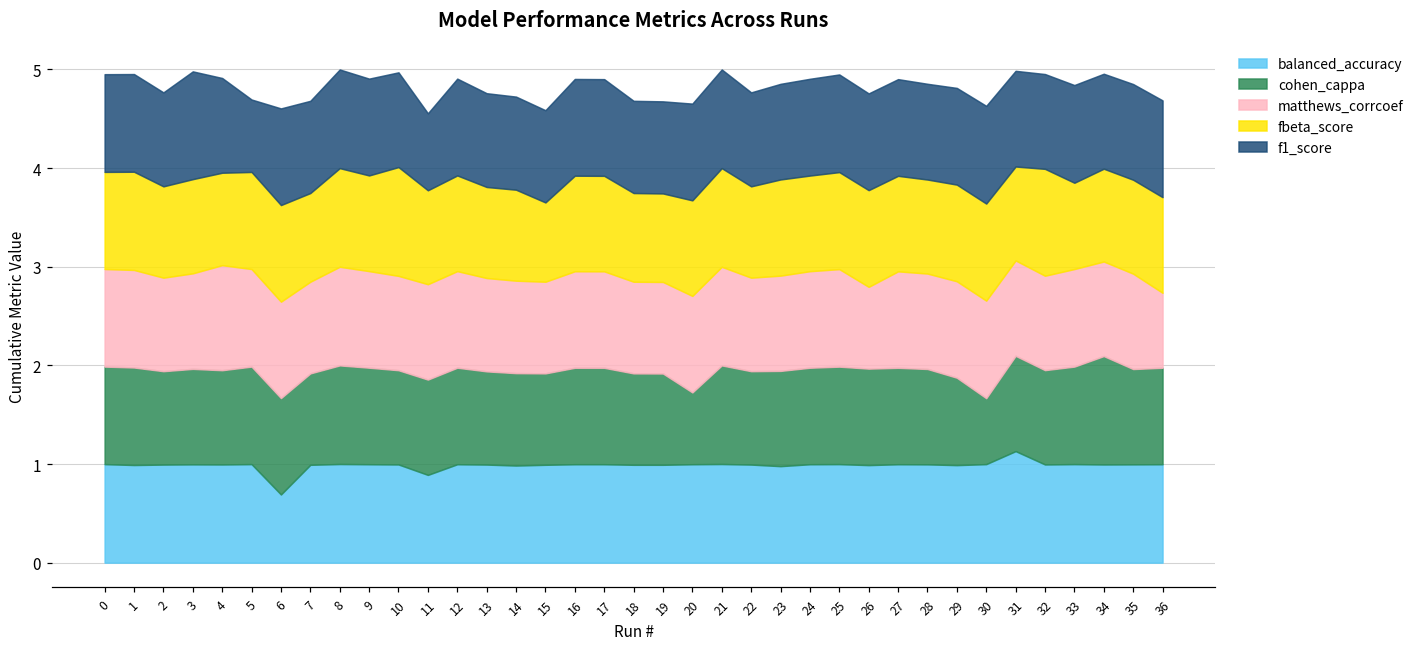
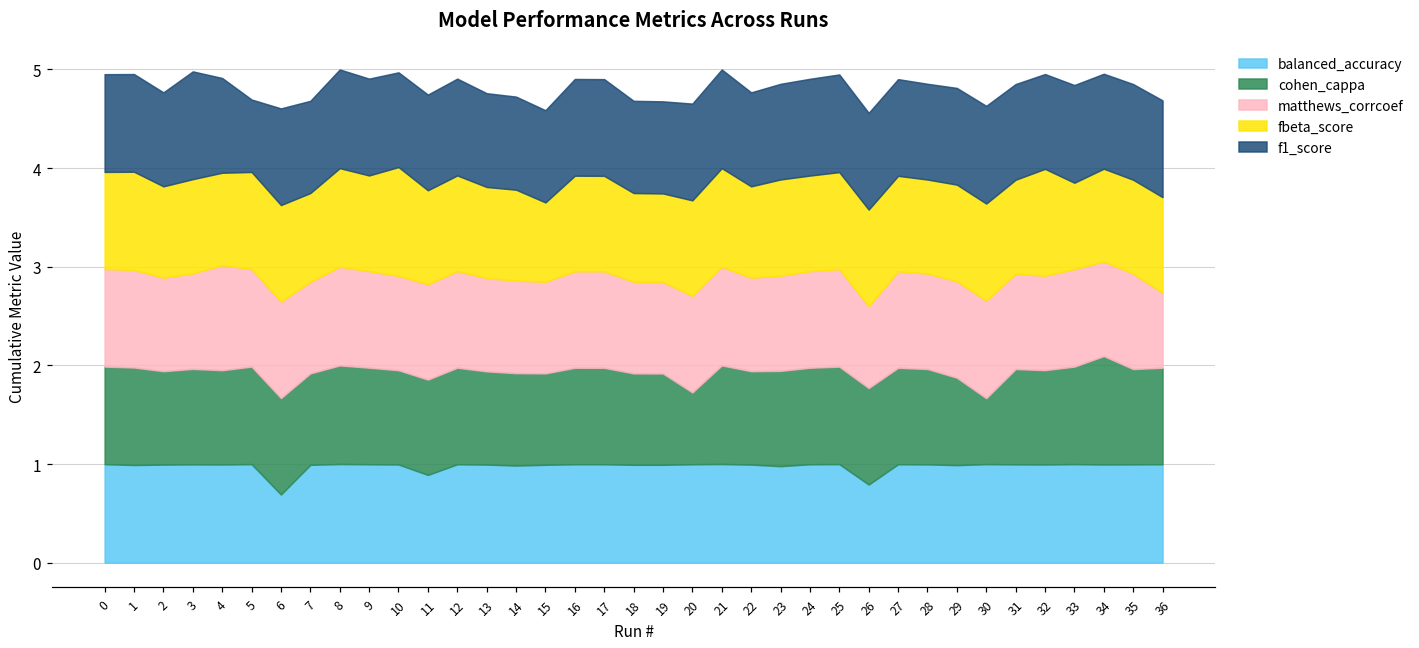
f1_score, 11: 0.8 -> 1.0
balanced_accuracy, 26: 1.0 -> 0.8
balanced_accuracy, 31: 1.1 -> 1.0
